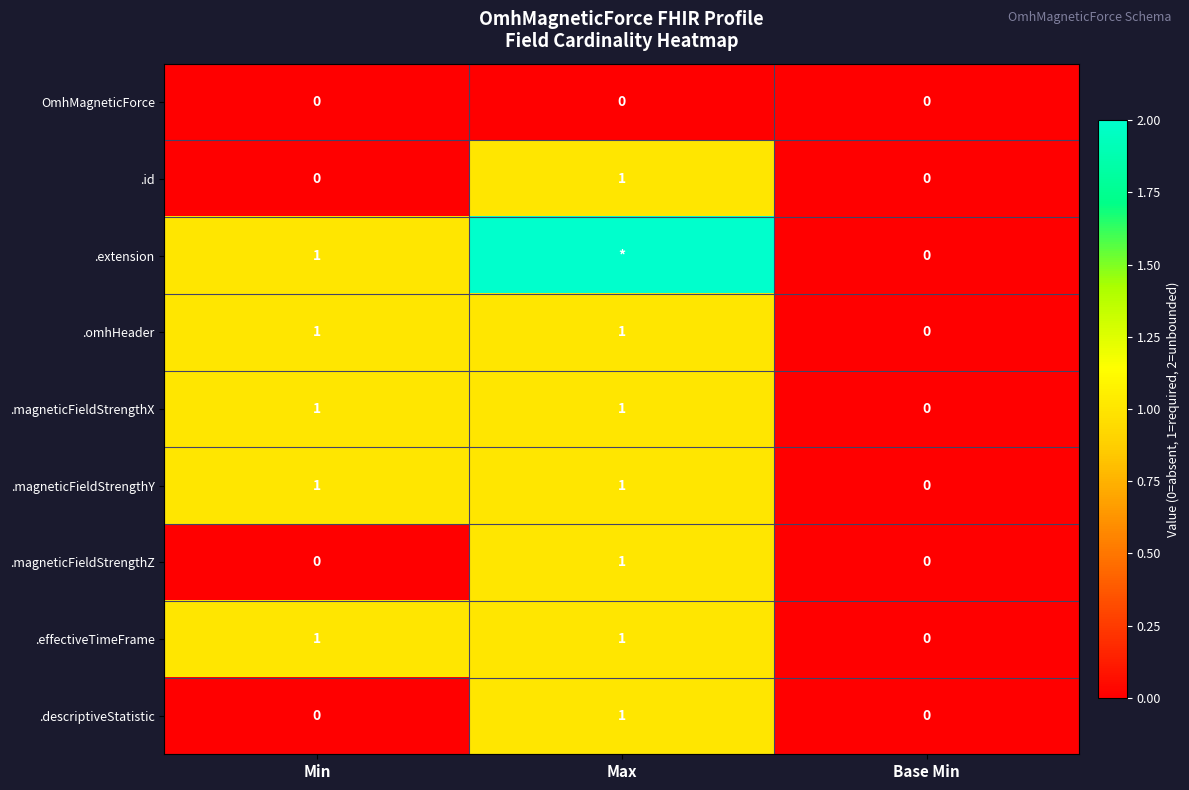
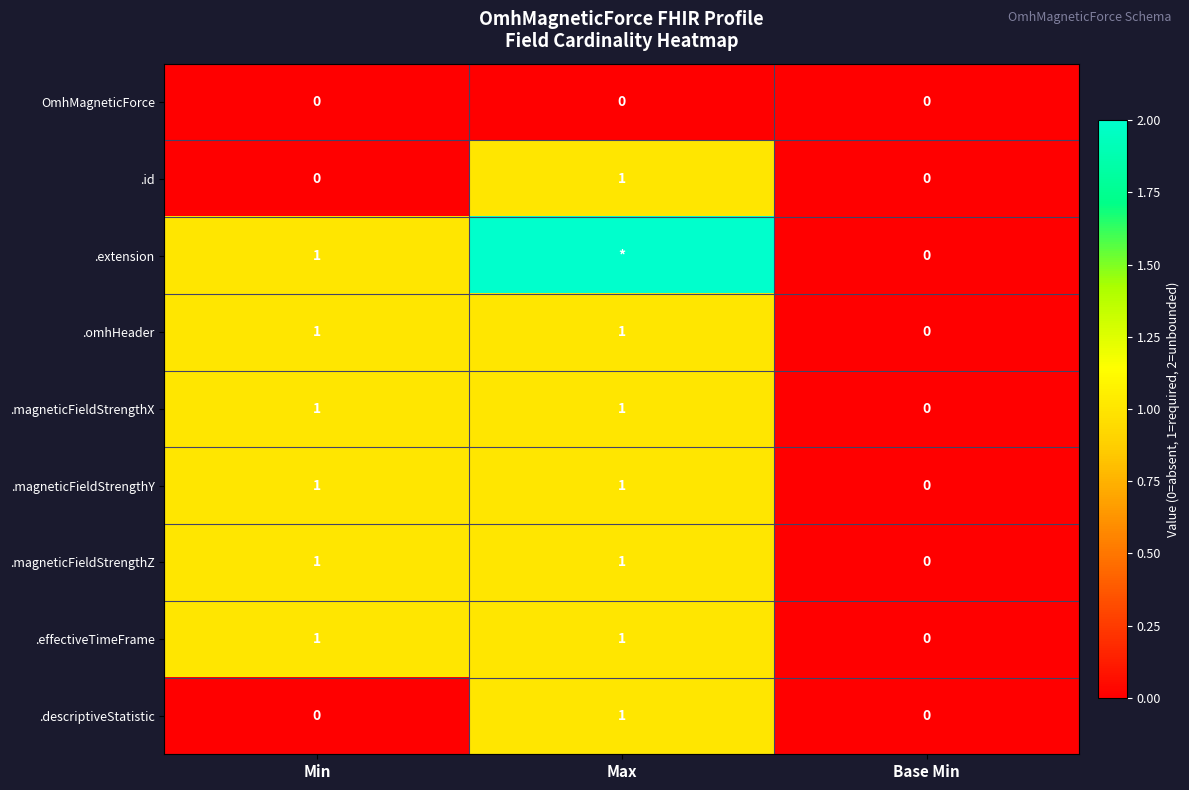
.magneticFieldStrengthZ, Min: 0 -> 1
